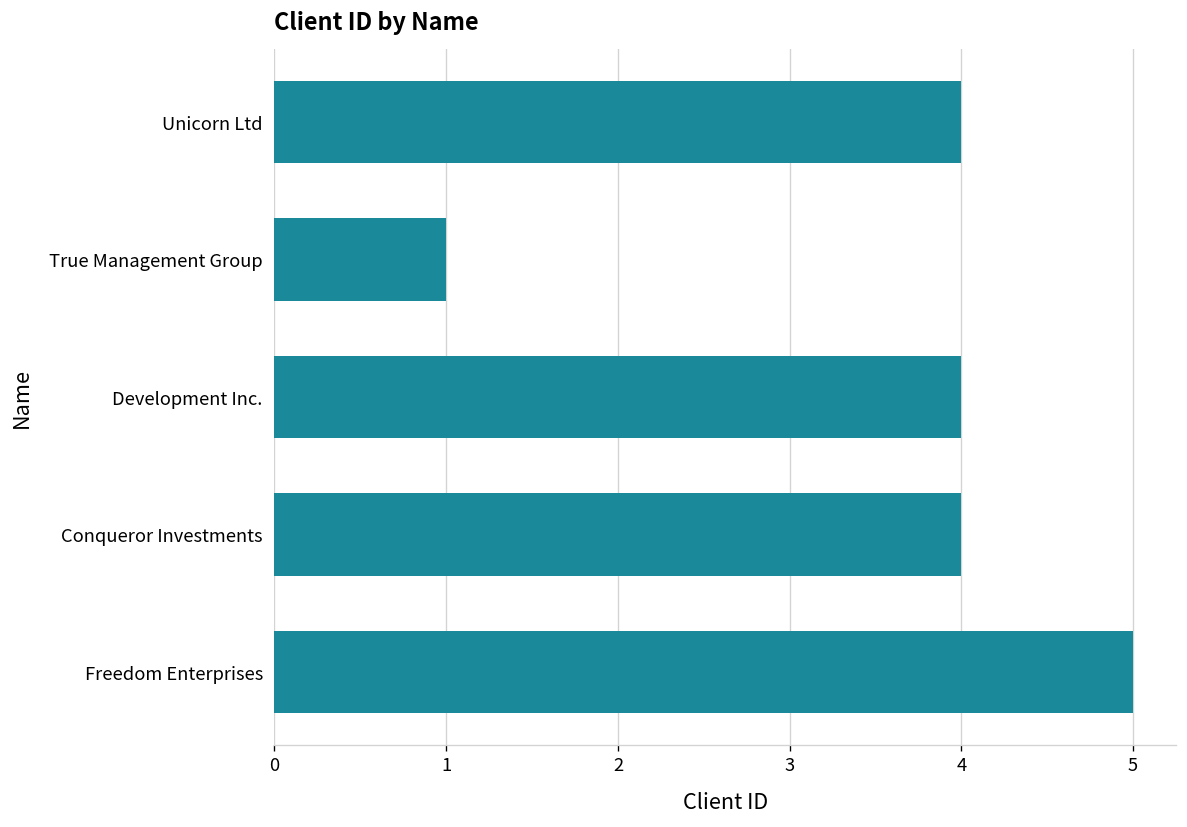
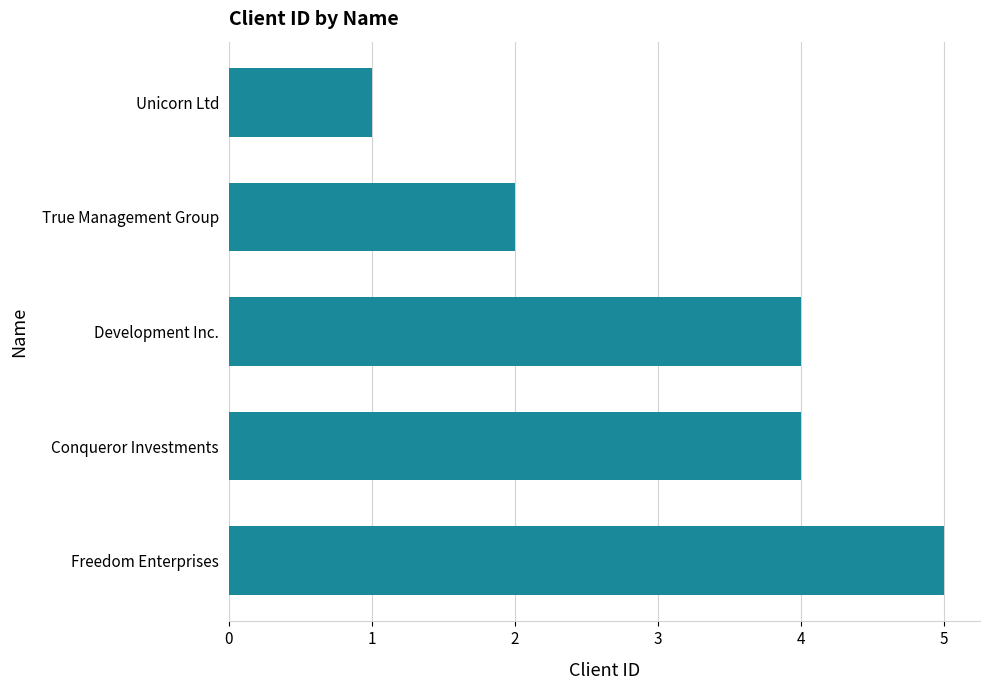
Unicorn Ltd: 4 -> 1
True Management Group: 1 -> 2
